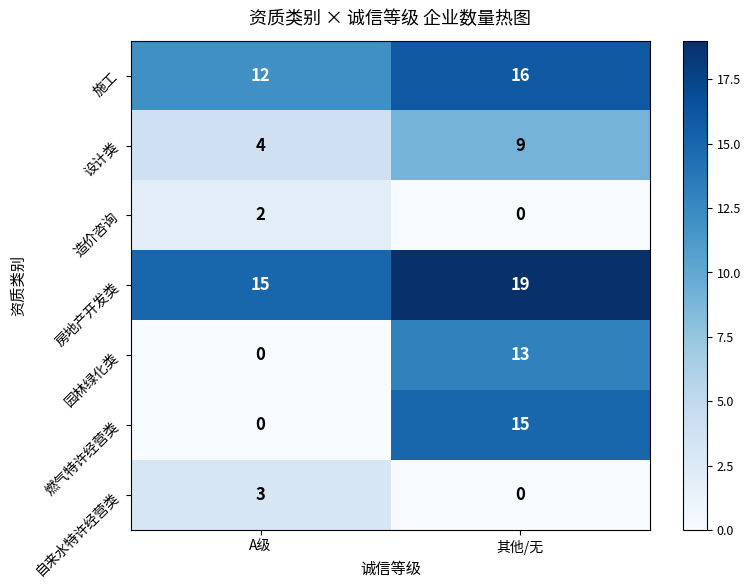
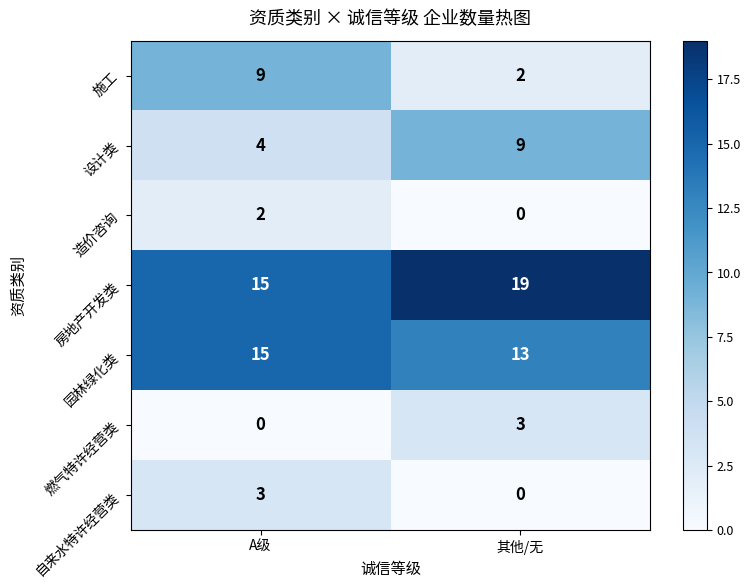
施工, A级: 12 -> 9
施工, 其他/无: 16 -> 2
园林绿化类, A级: 0 -> 15
燃气特许经营类, 其他/无: 15 -> 3
